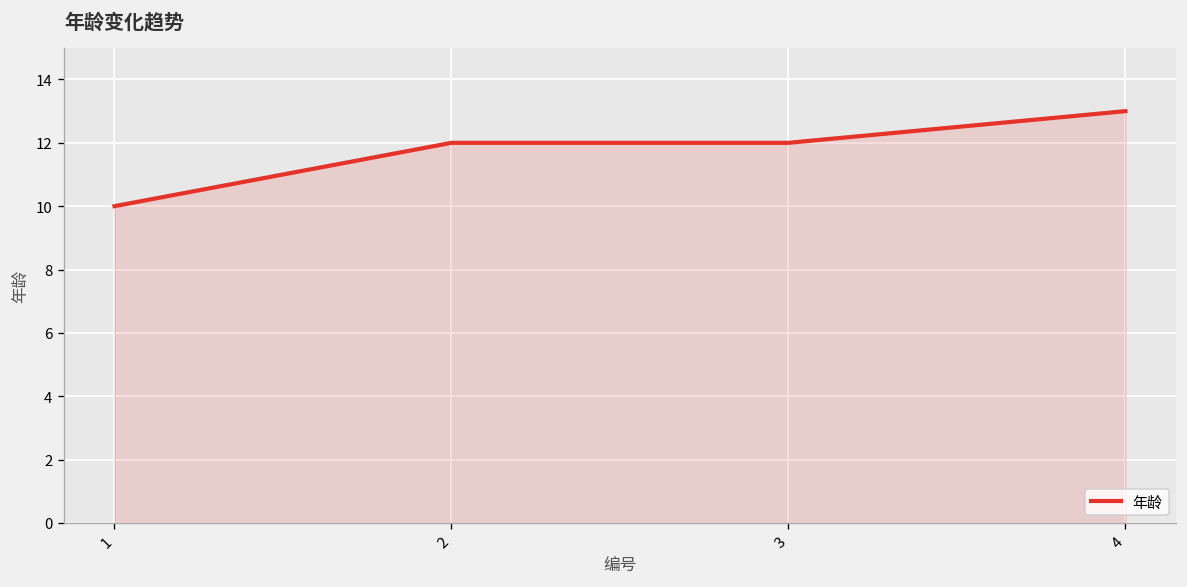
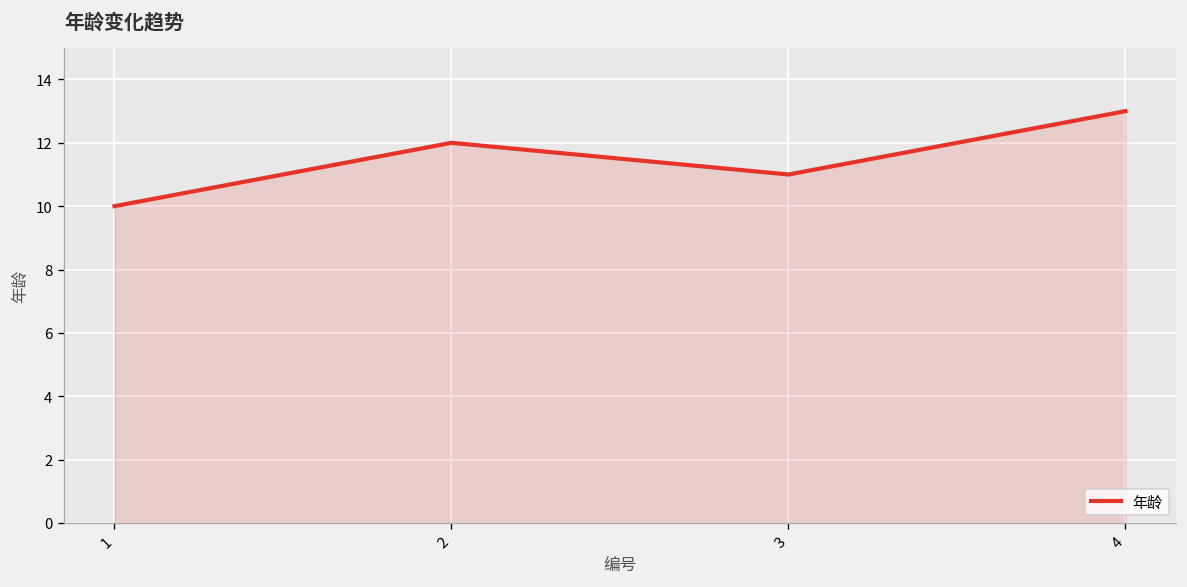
3: 12 -> 11
